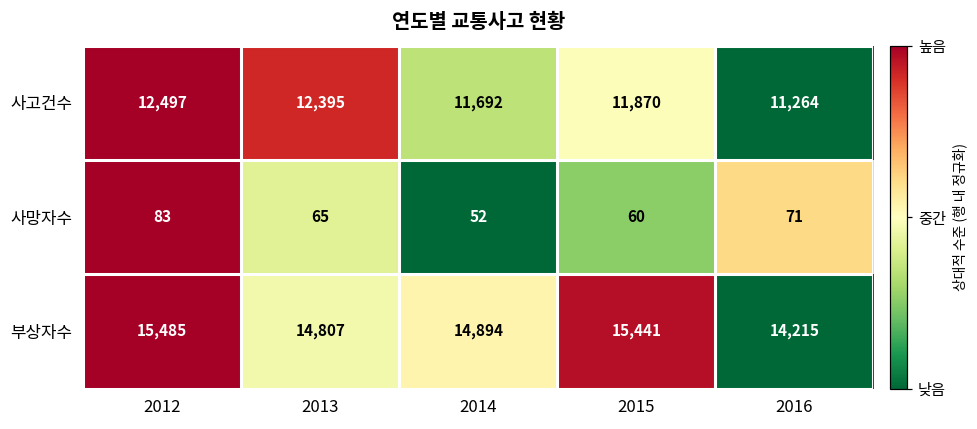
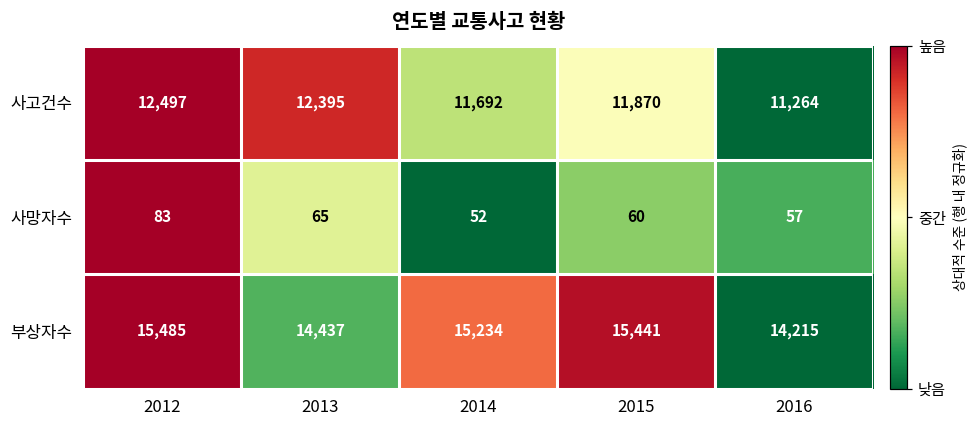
사망자수, 2016: 71 -> 57
부상자수, 2013: 14,807 -> 14,437
부상자수, 2014: 14,894 -> 15,234
